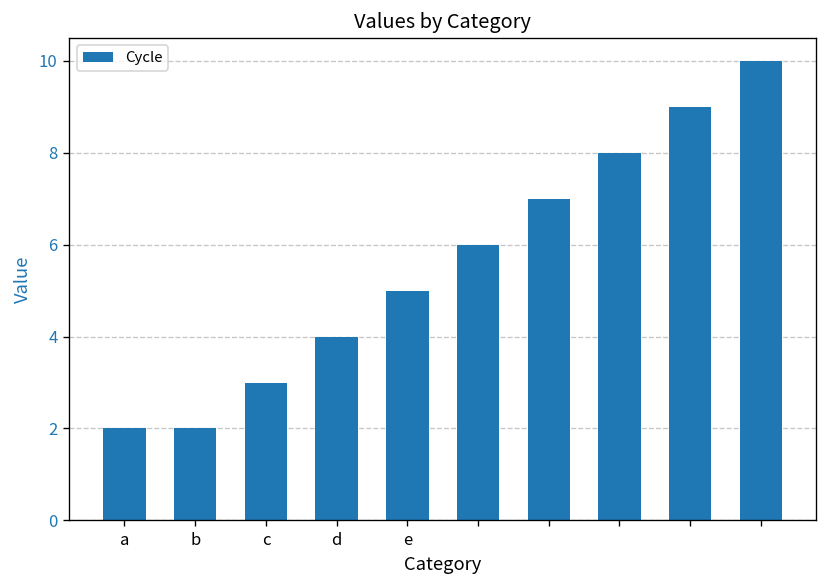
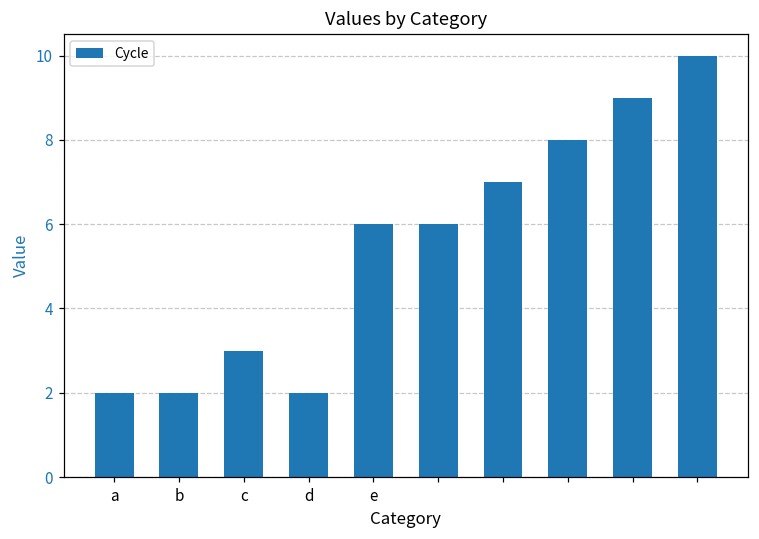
d: 4 -> 2
e: 5 -> 6
